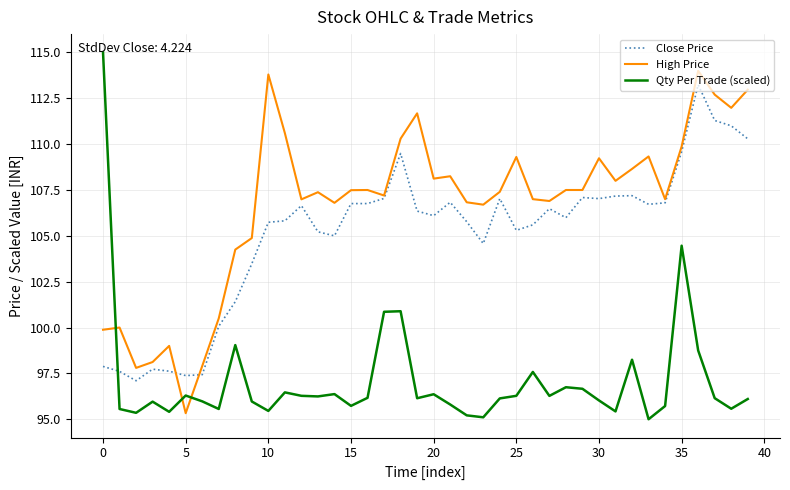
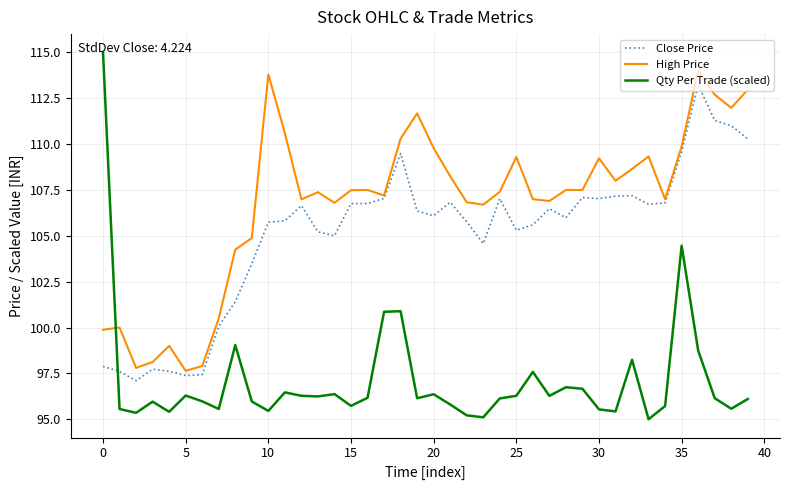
High Price, 5: 95.3 -> 97.6
High Price, 20: 108.1 -> 109.8
Qty Per Trade (scaled), 30: 96.0 -> 95.5
